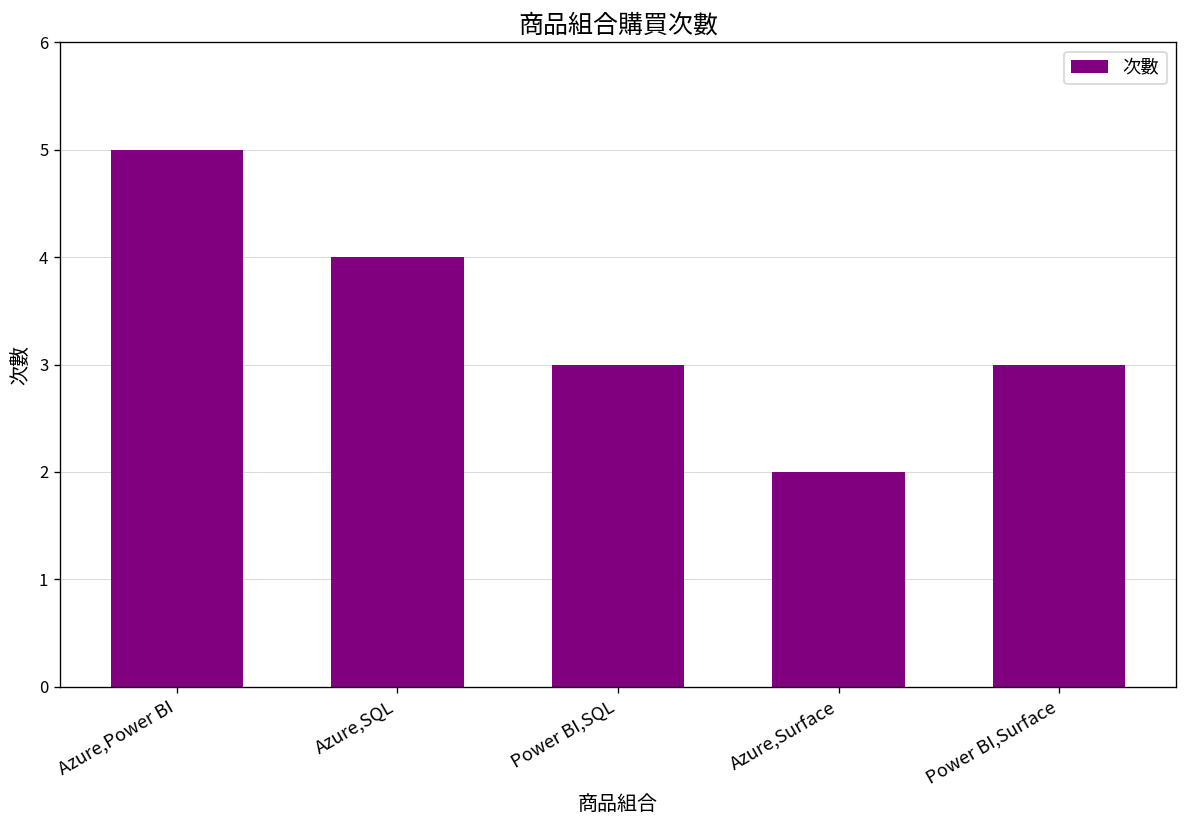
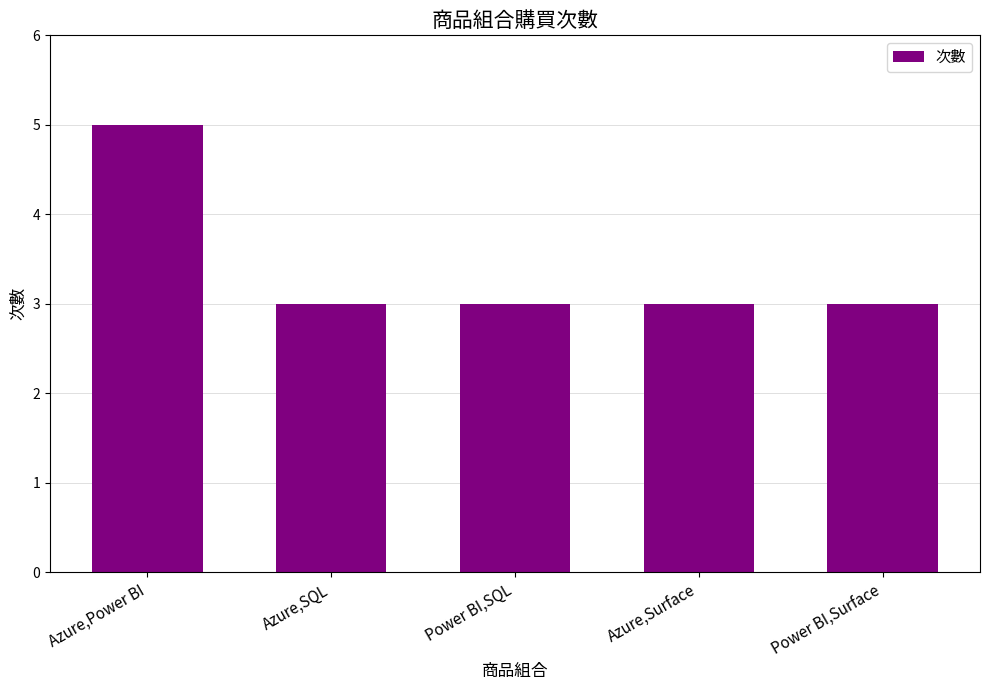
Azure,SQL: 4 -> 3
Azure,Surface: 2 -> 3
